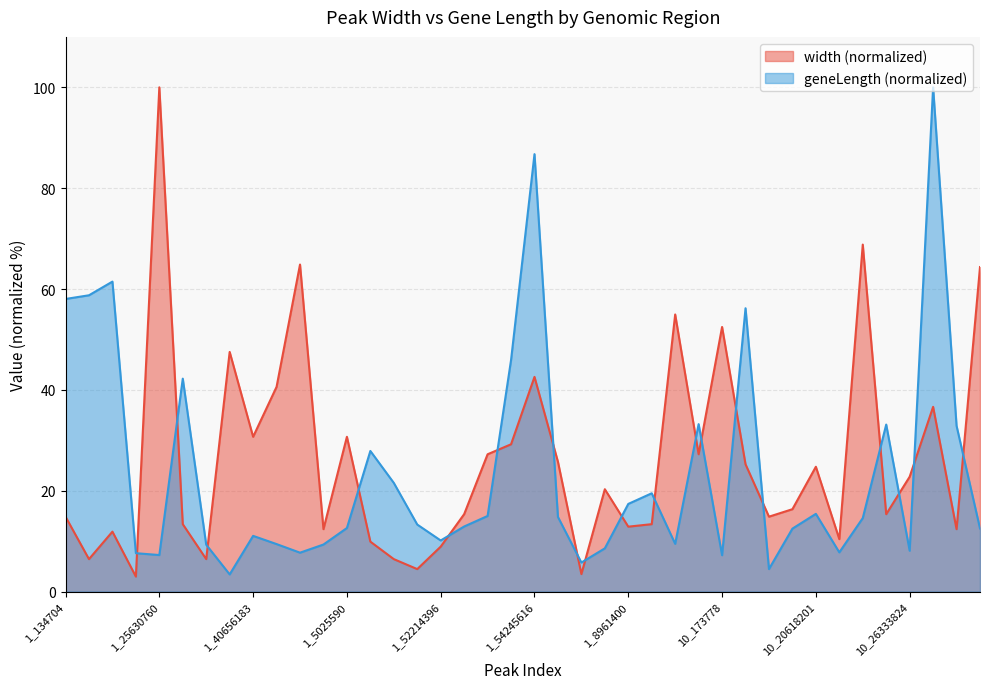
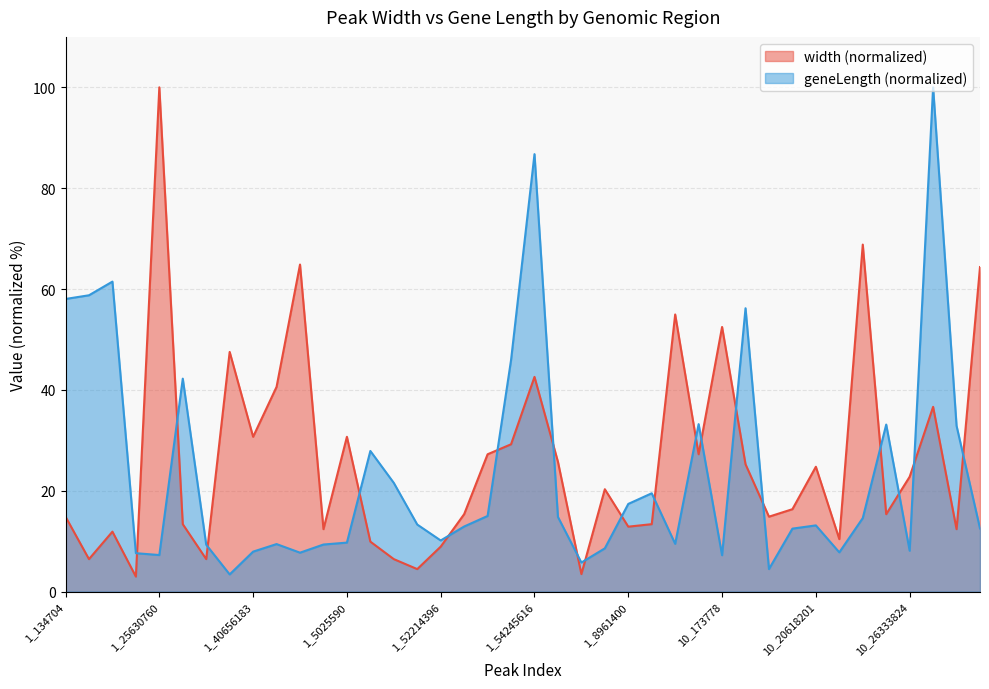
geneLength (normalized), 1_40656183: 11 -> 8
geneLength (normalized), 1_5025590: 13 -> 10
geneLength (normalized), 10_20618201: 15 -> 13
